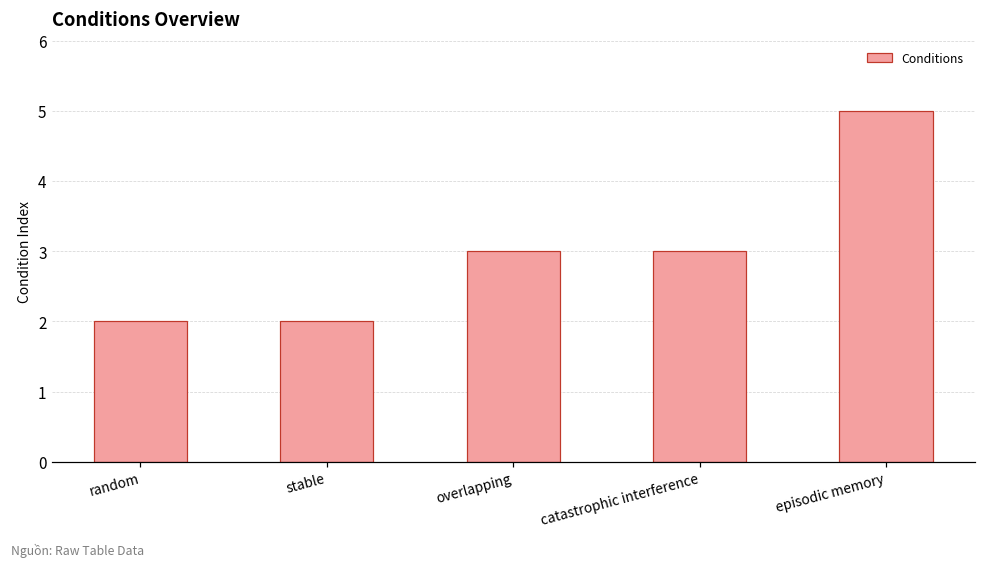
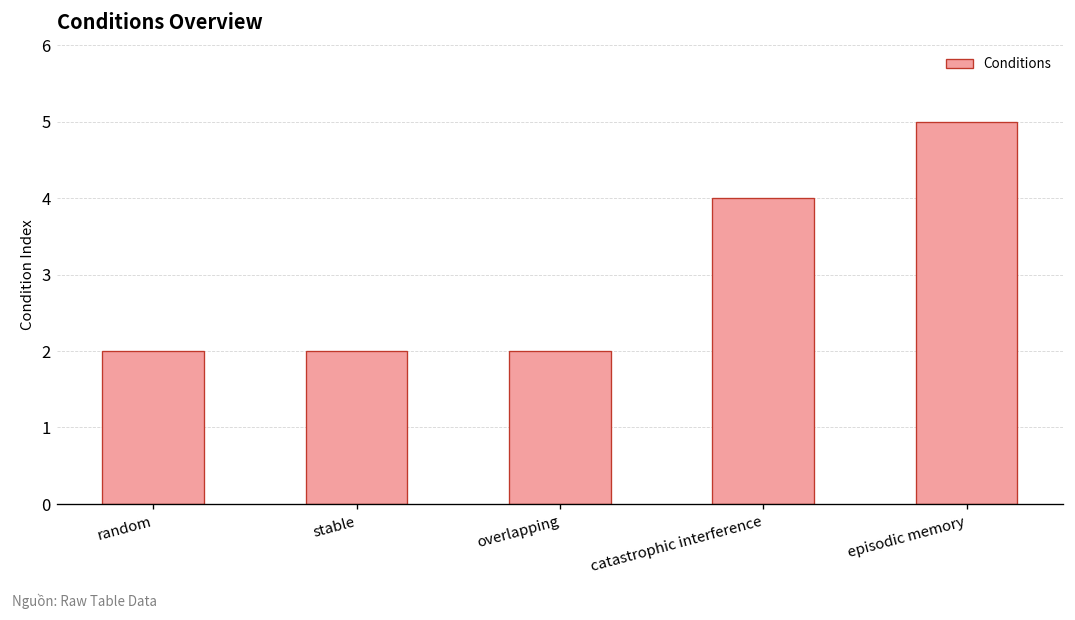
overlapping: 3 -> 2
catastrophic interference: 3 -> 4
